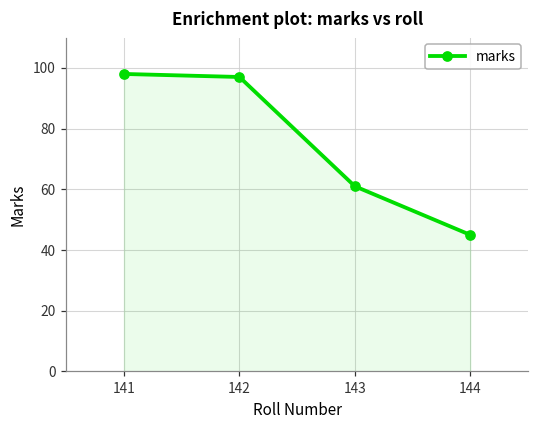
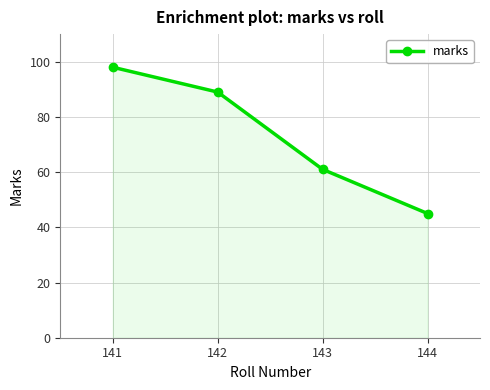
142: 97 -> 89
